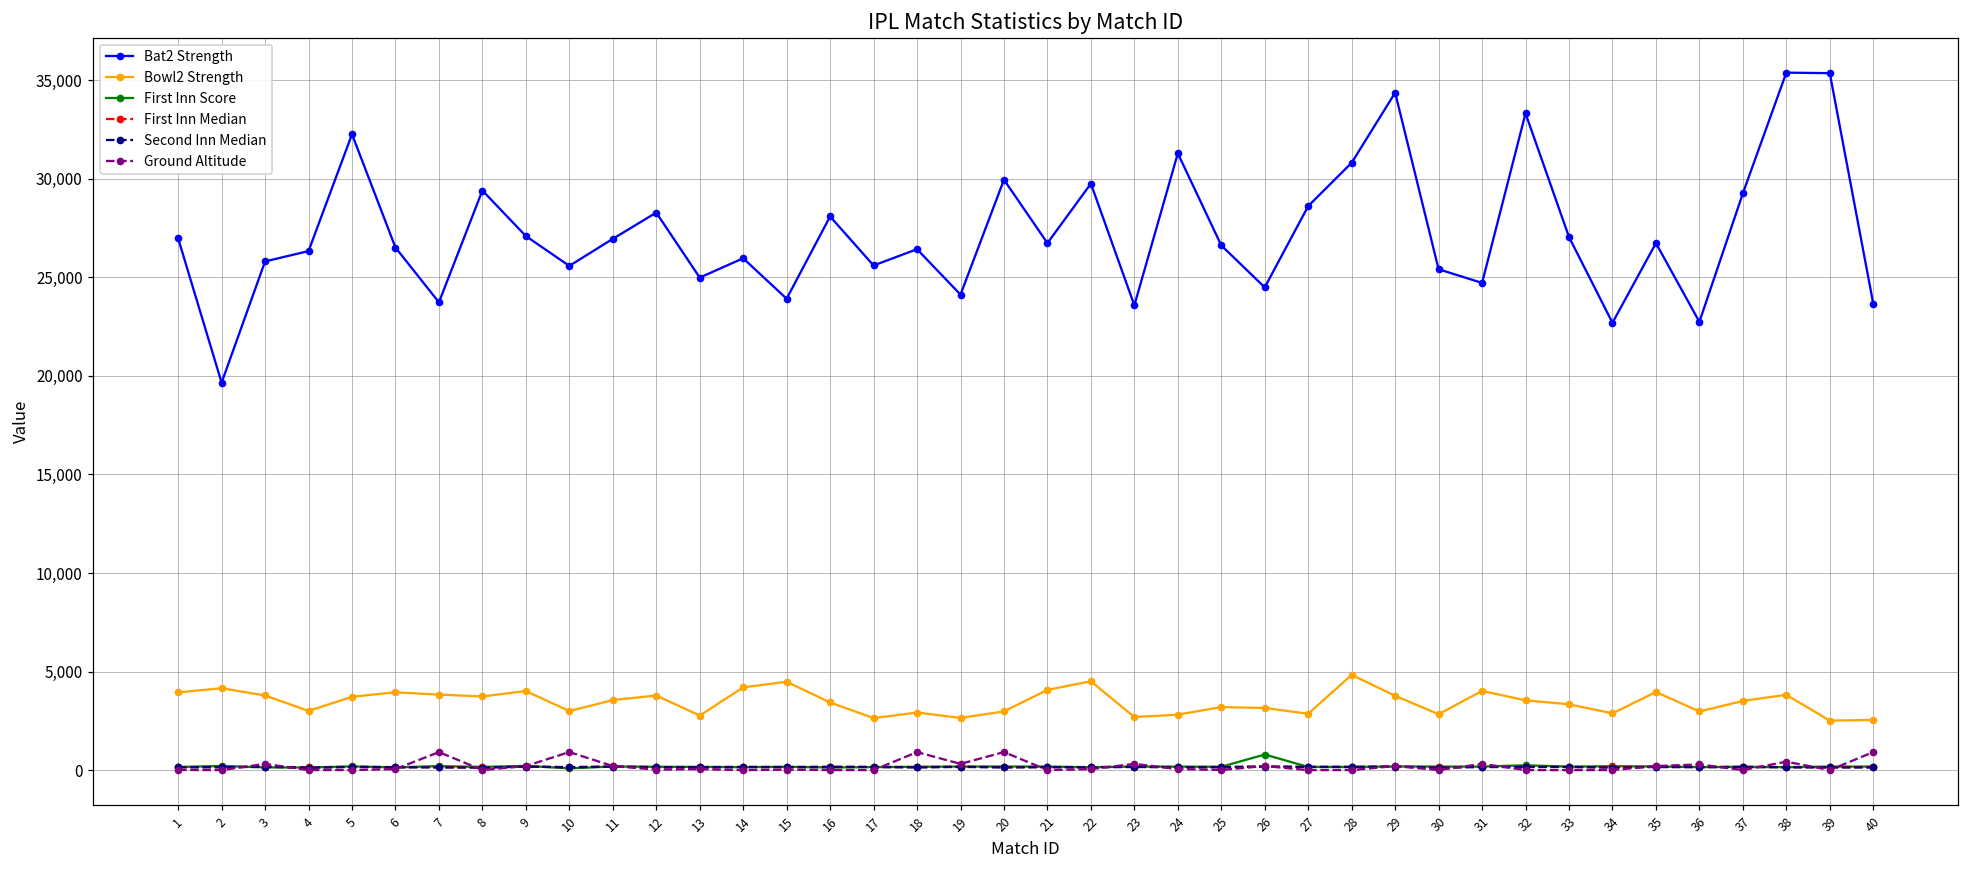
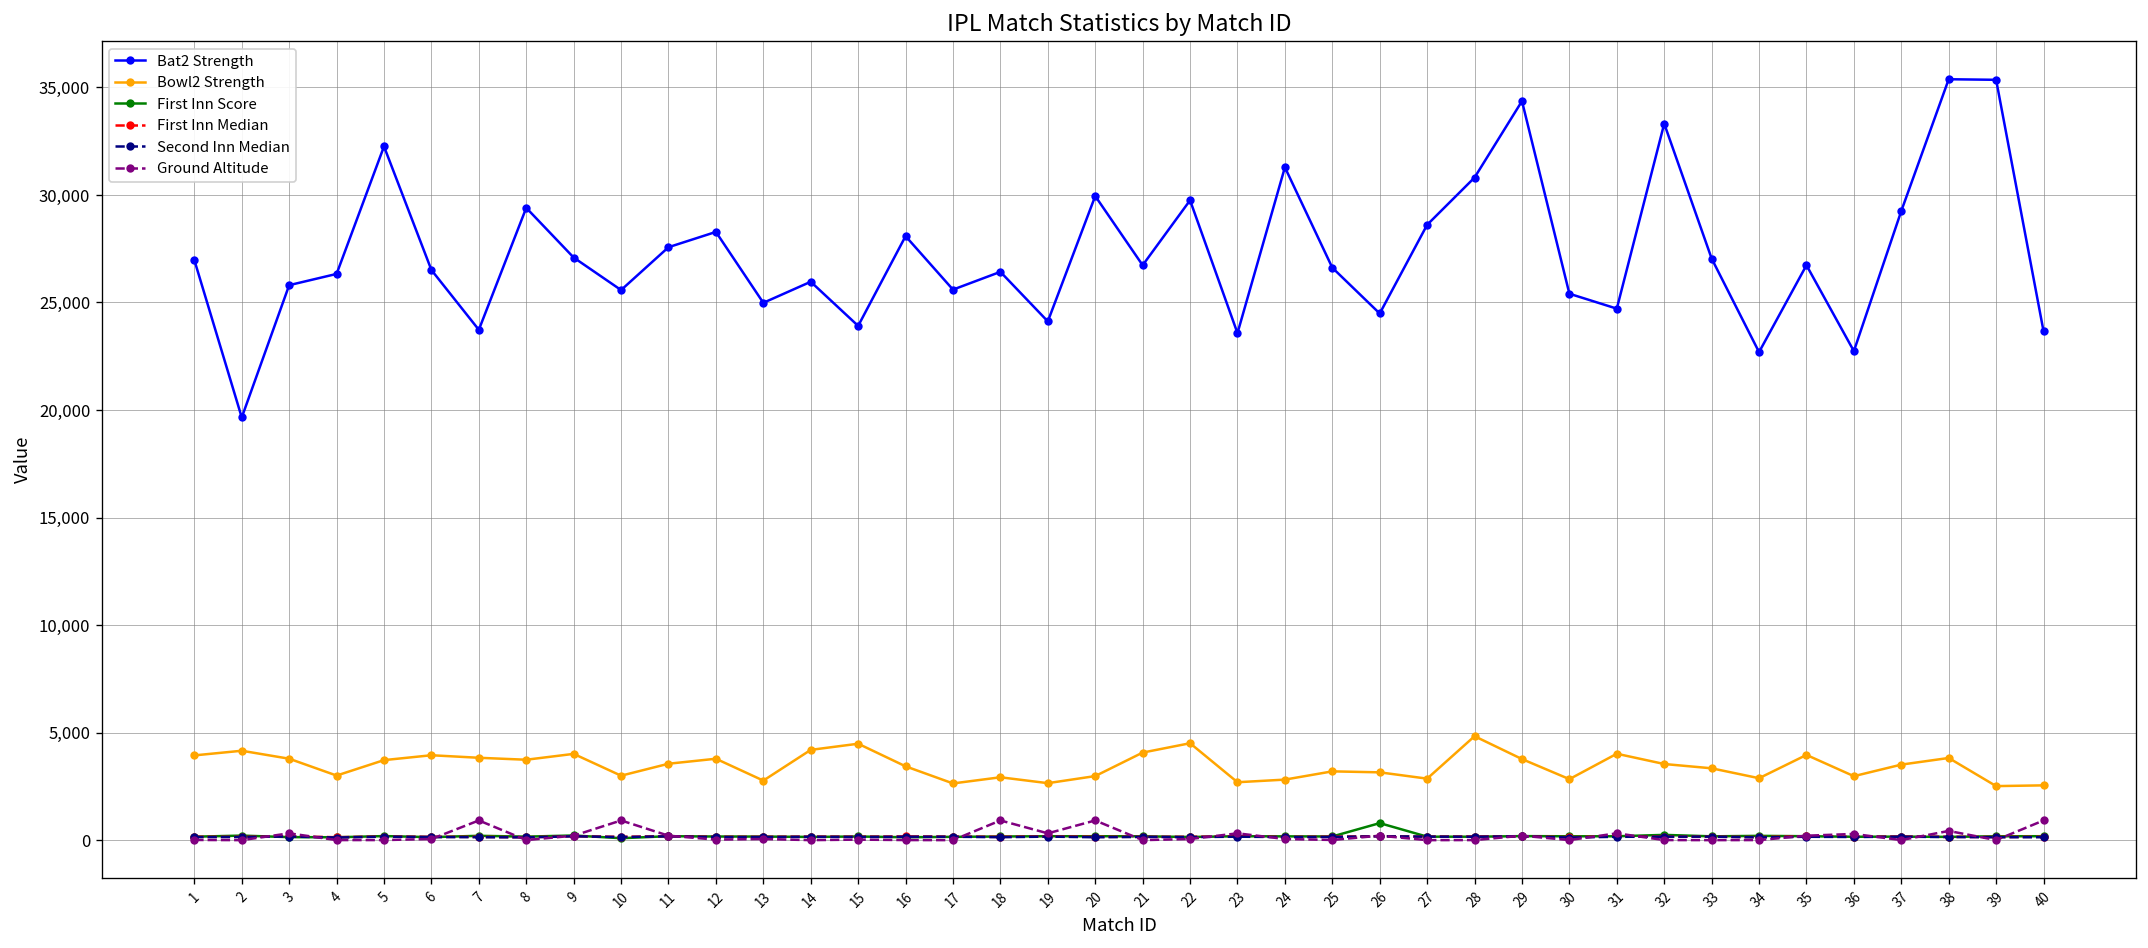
Bat2 Strength, 11: 26,900 -> 27,600
